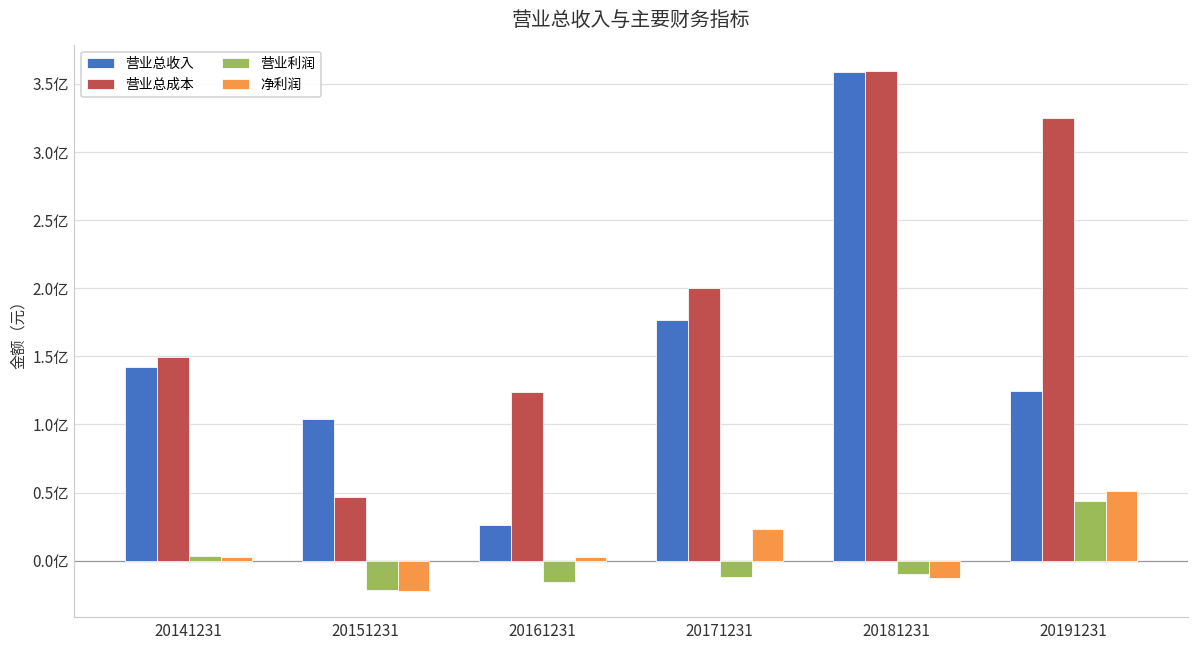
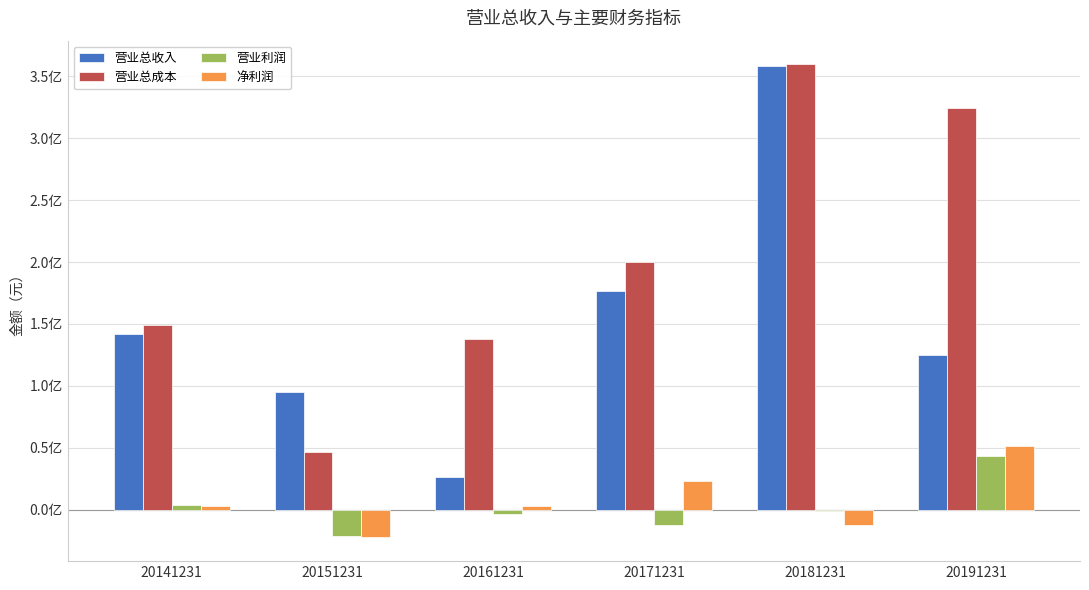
营业总收入, 20151231: 1.04亿 -> 0.95亿
营业总成本, 20161231: 1.24亿 -> 1.38亿
营业利润, 20161231: -0.15亿 -> -0.03亿
营业利润, 20181231: -0.10亿 -> -0.01亿
